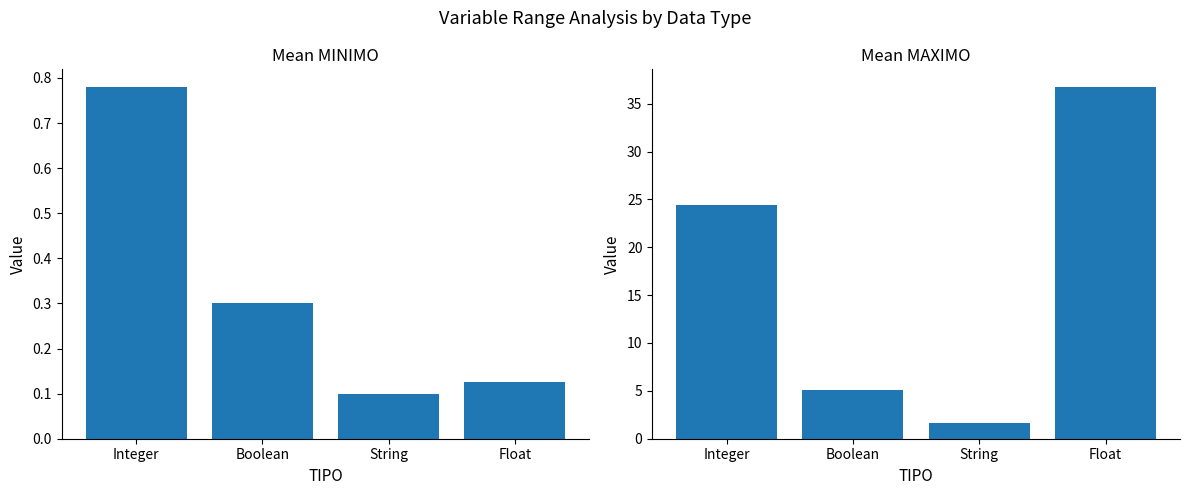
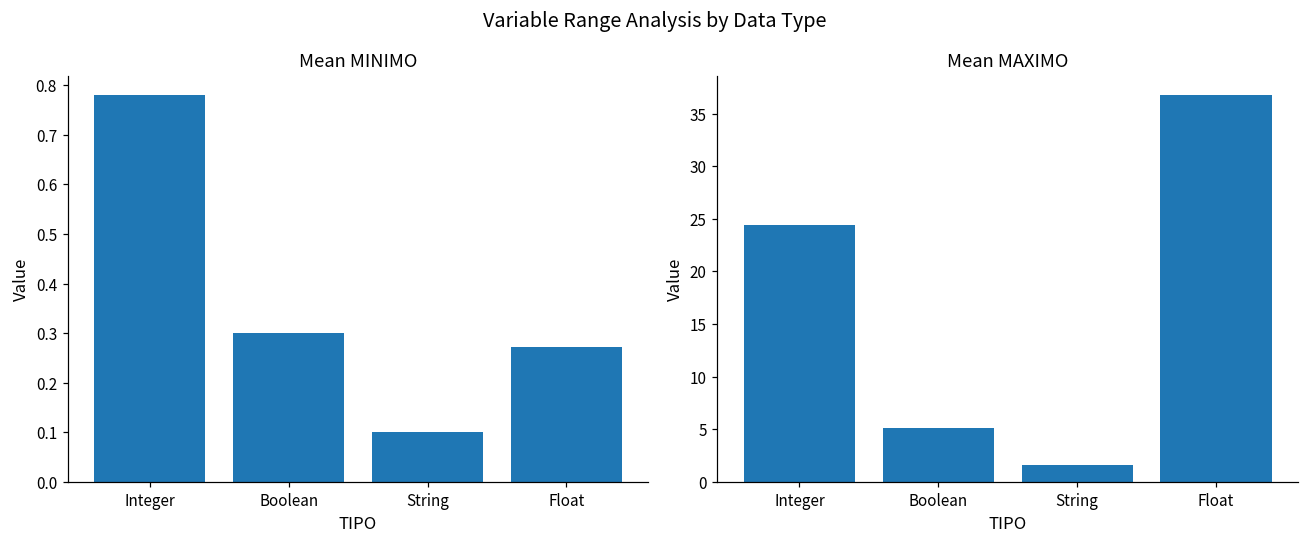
Mean MINIMO, Float: 0.13 -> 0.27
